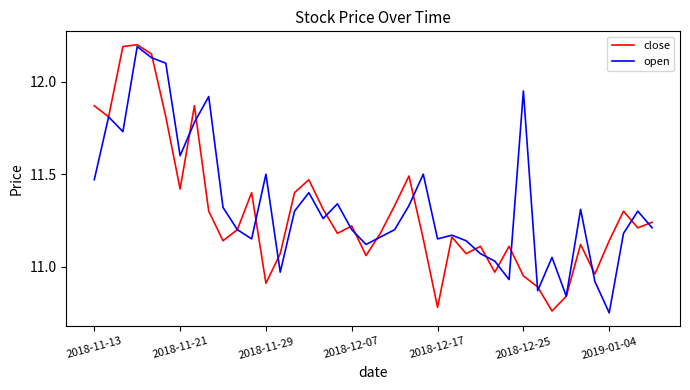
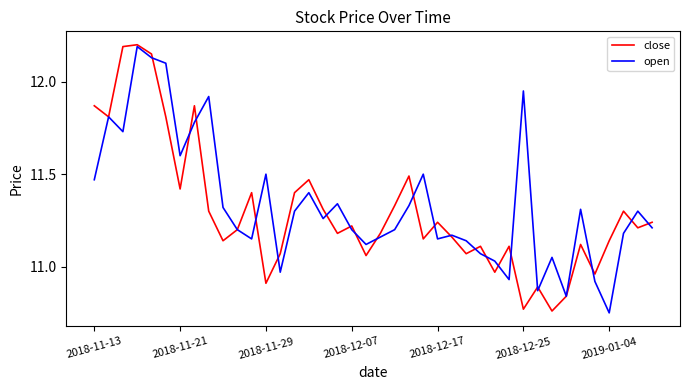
close, 2018-12-17: 10.78 -> 11.24
close, 2018-12-25: 10.95 -> 10.77
